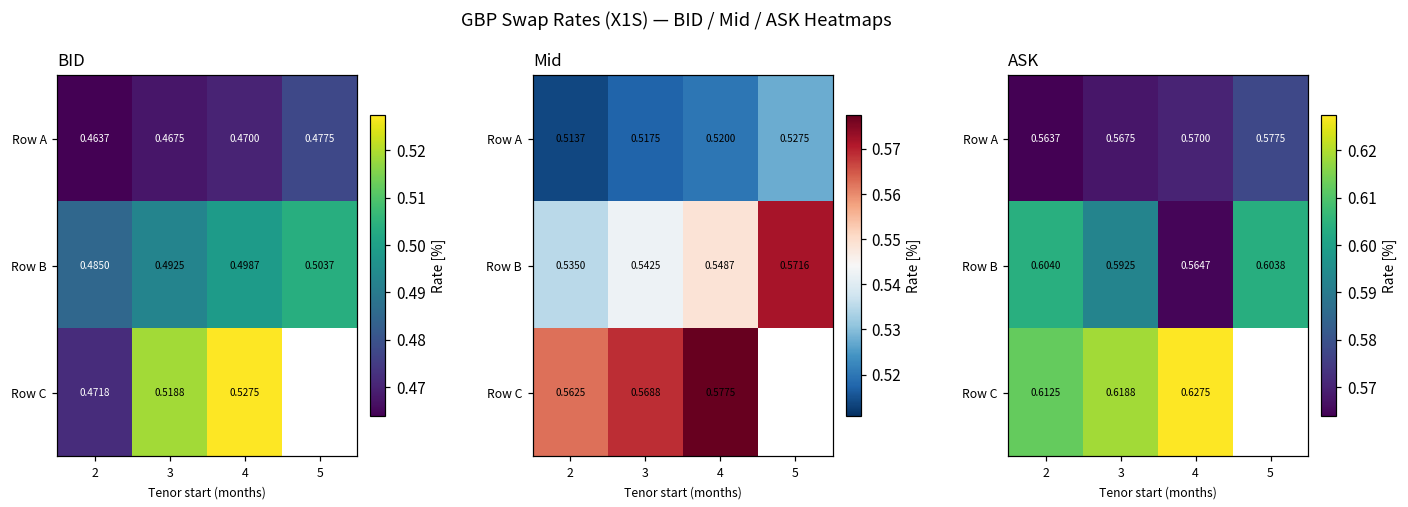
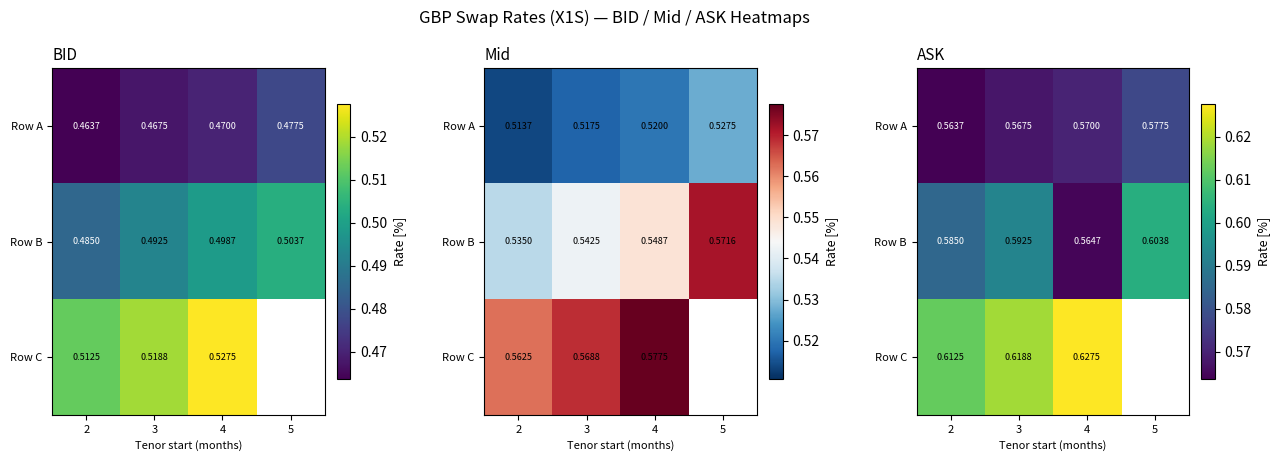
BID, Row C, 2: 0.4718 -> 0.5125
ASK, Row B, 2: 0.6040 -> 0.5850
